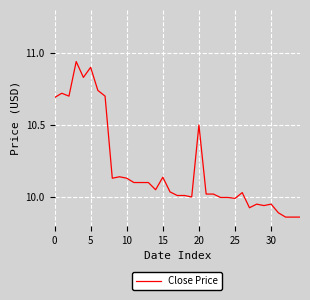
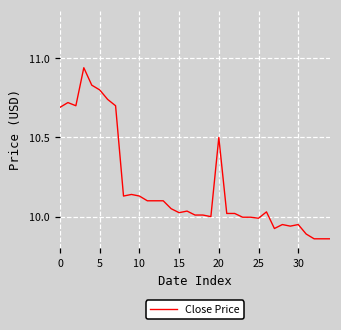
5: 10.9 -> 10.8
15: 10.14 -> 10.03
